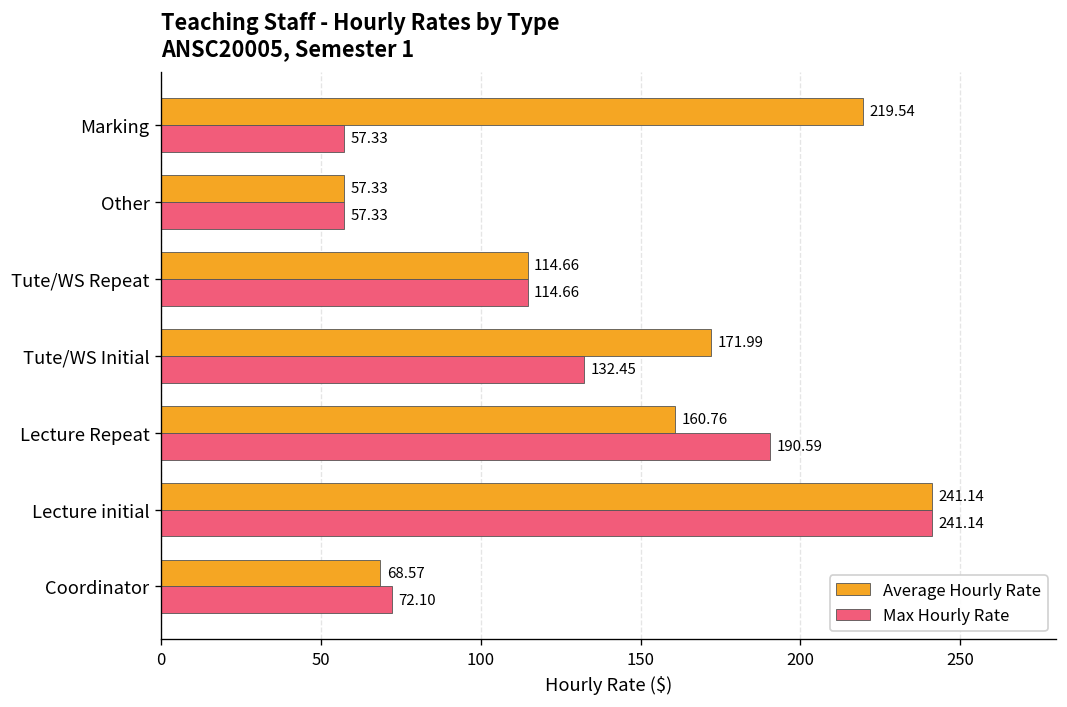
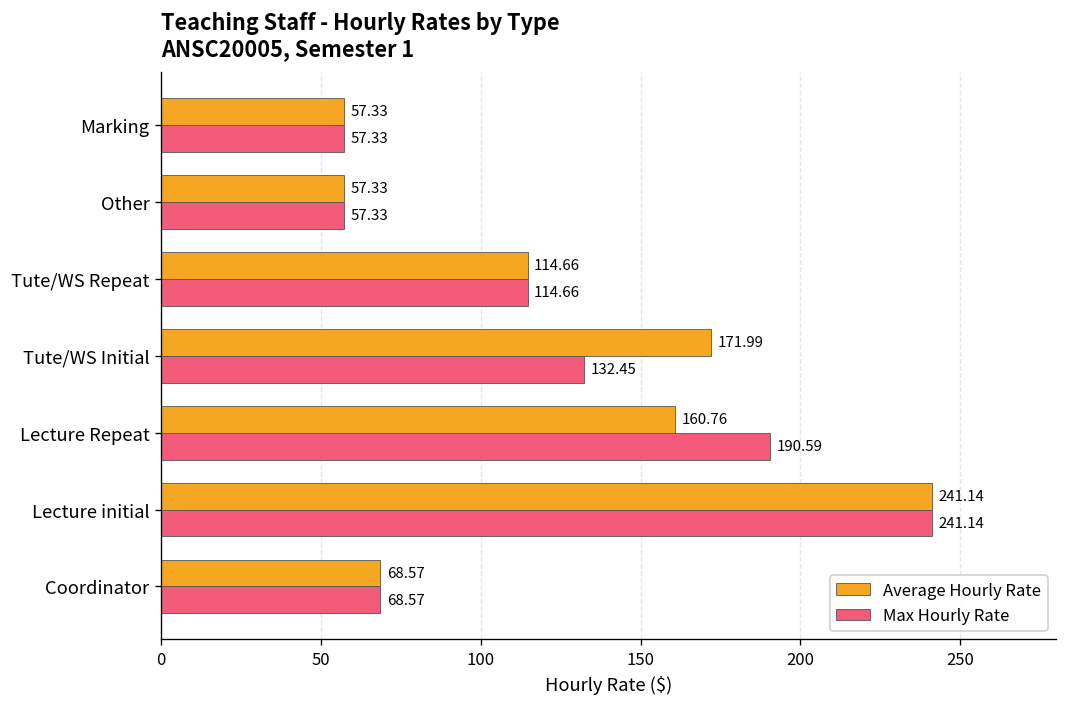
Average Hourly Rate, Marking: 219.54 -> 57.33
Max Hourly Rate, Coordinator: 72.10 -> 68.57
